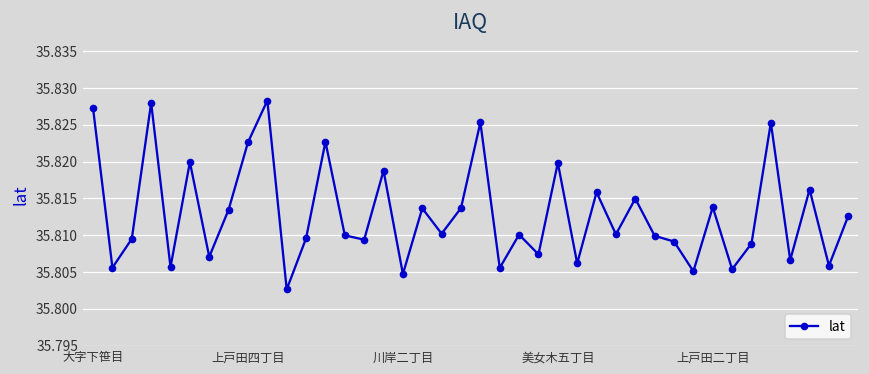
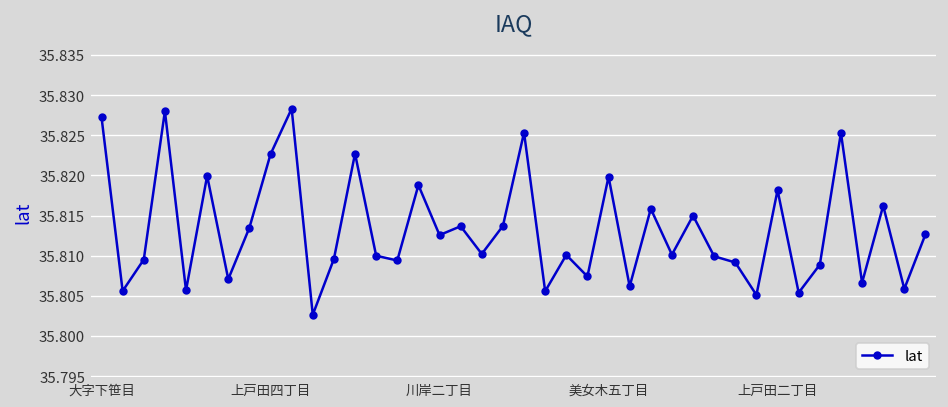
川岸二丁目: 35.805 -> 35.813
上戸田二丁目: 35.814 -> 35.818
